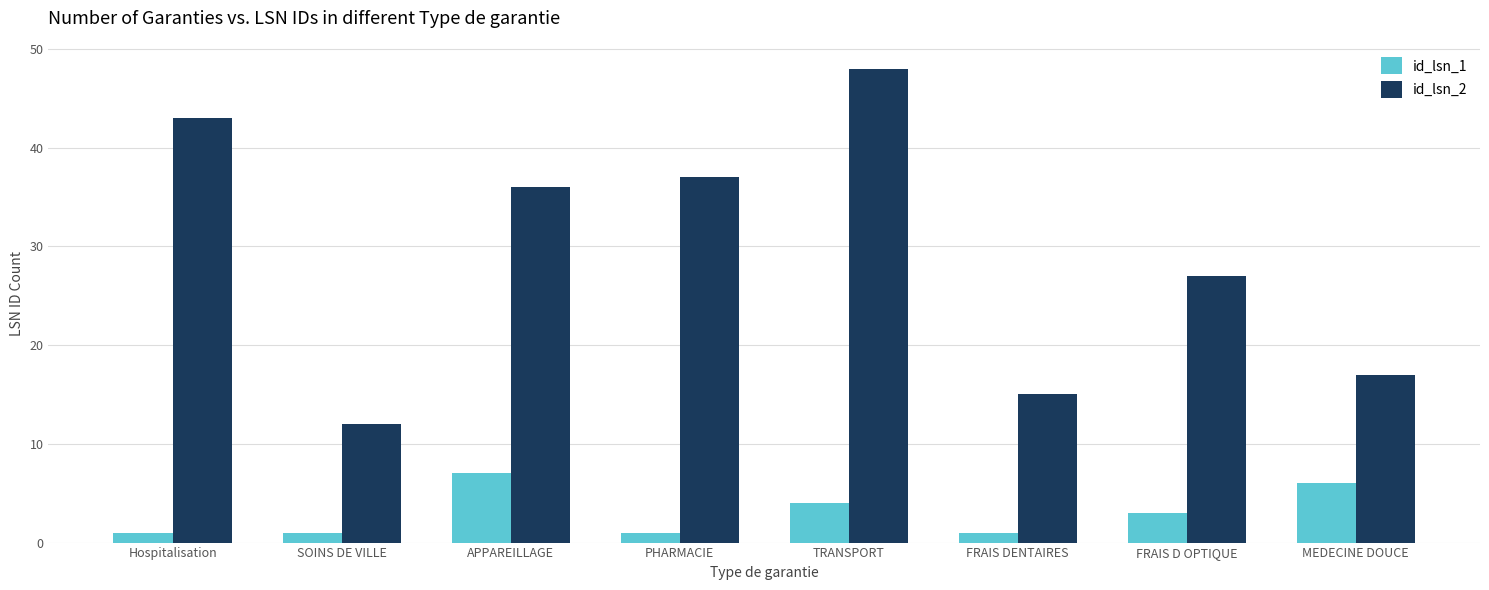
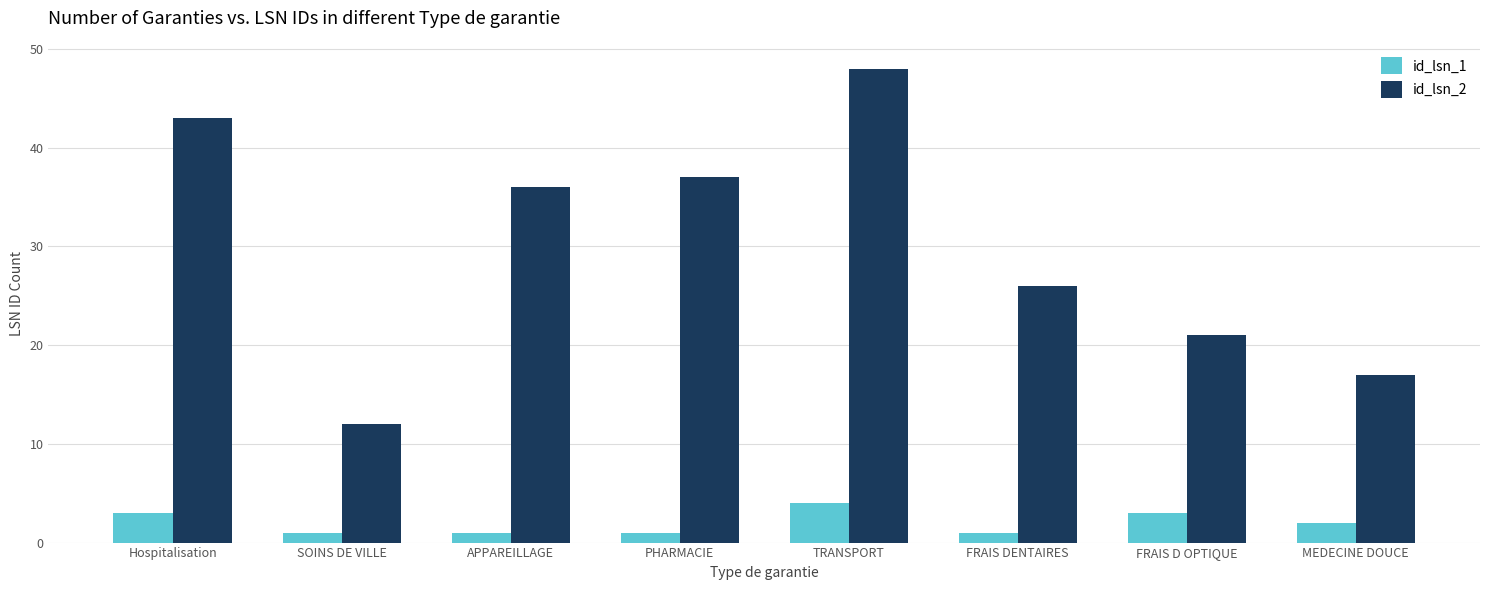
id_lsn_1, Hospitalisation: 1 -> 3
id_lsn_1, APPAREILLAGE: 7 -> 1
id_lsn_2, FRAIS DENTAIRES: 15 -> 26
id_lsn_2, FRAIS D OPTIQUE: 27 -> 21
id_lsn_1, MEDECINE DOUCE: 6 -> 2
